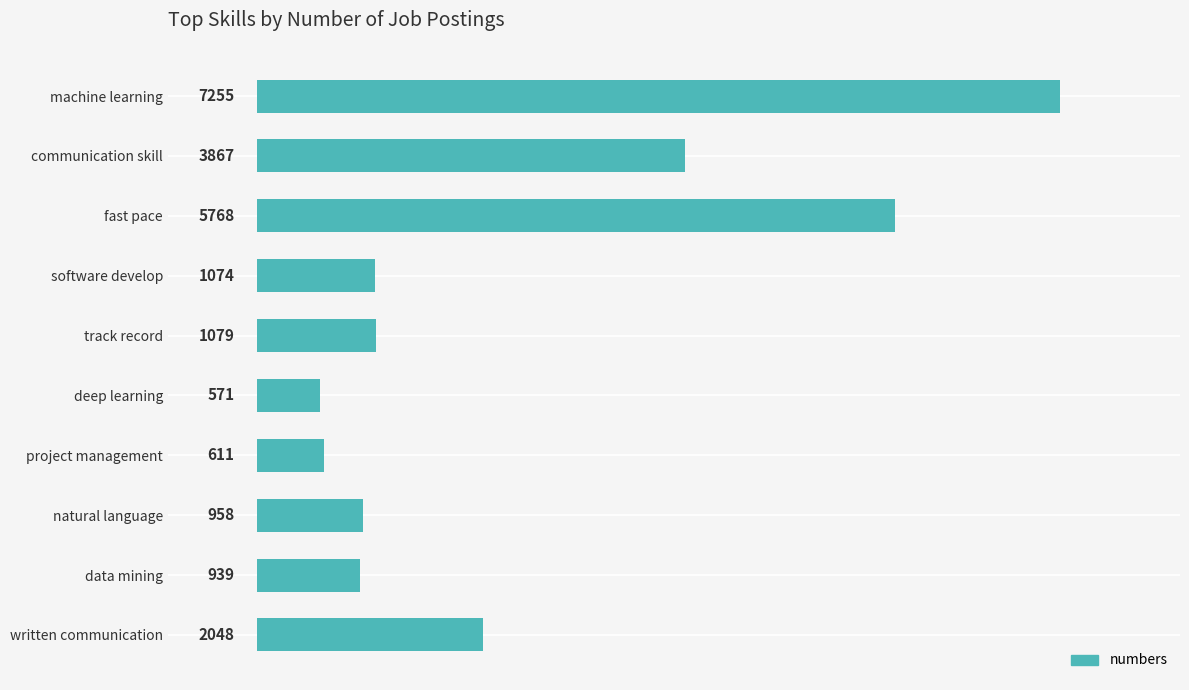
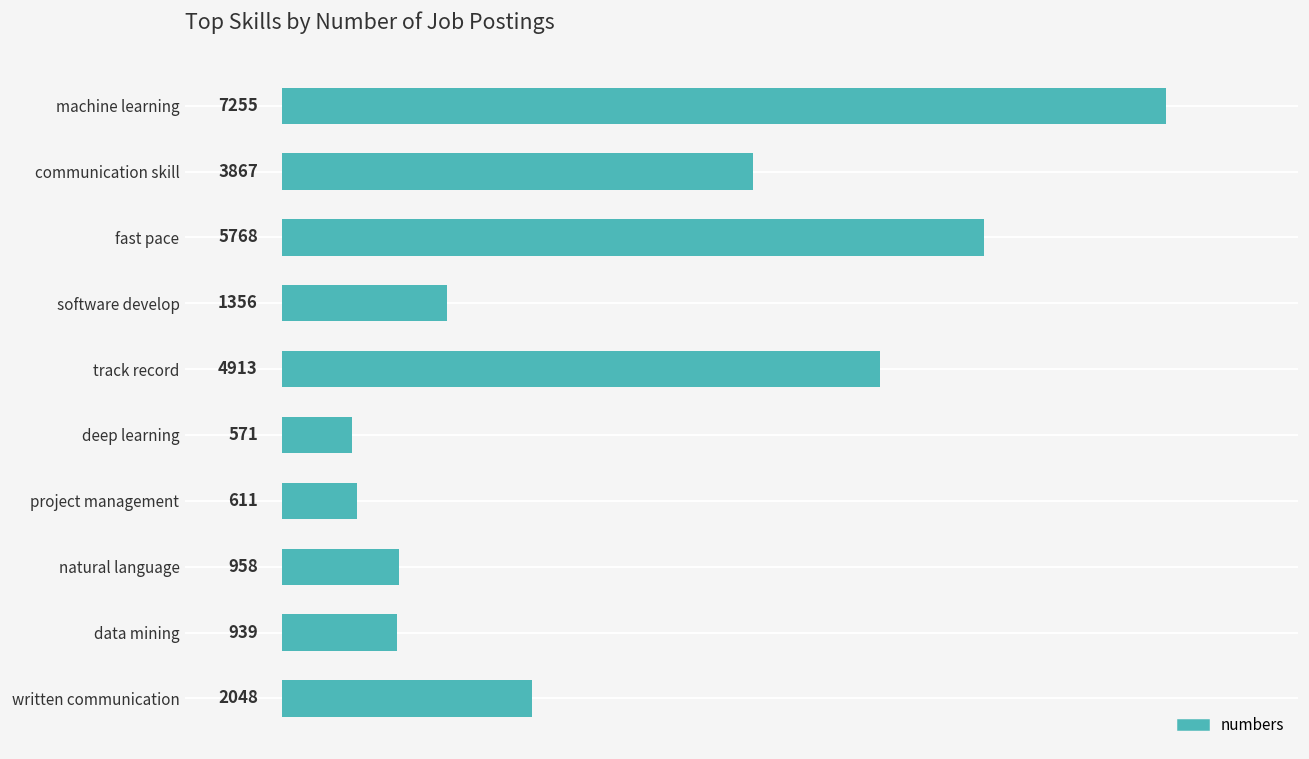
software develop: 1074 -> 1356
track record: 1079 -> 4913
